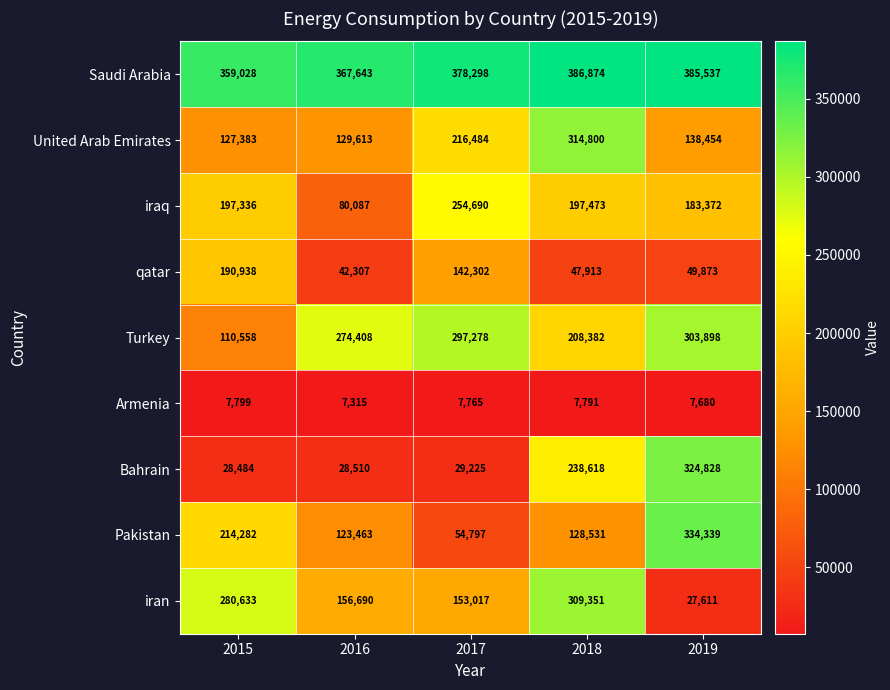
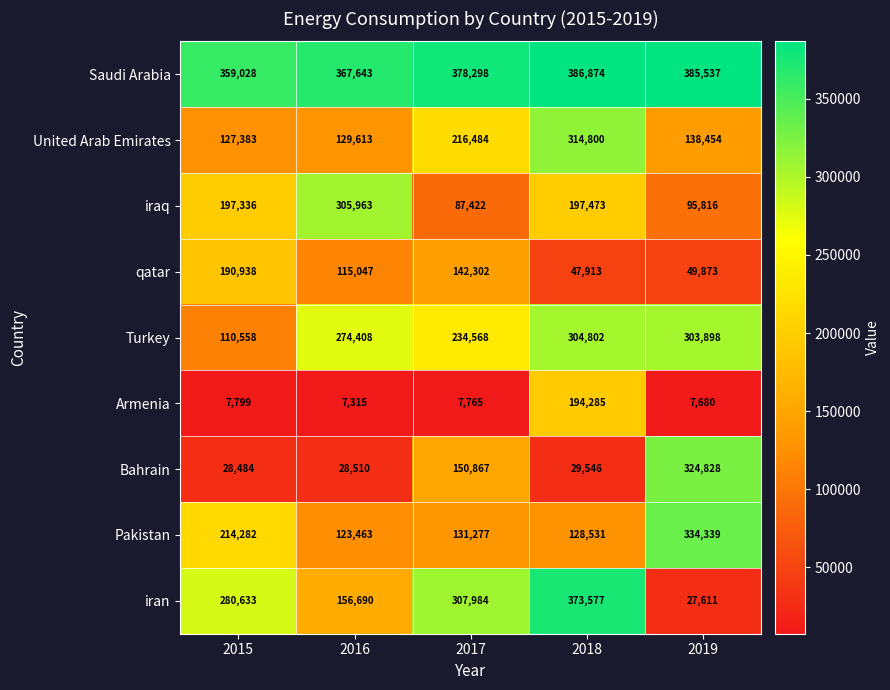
iraq, 2016: 80,087 -> 305,963
iraq, 2017: 254,690 -> 87,422
iraq, 2019: 183,372 -> 95,816
qatar, 2016: 42,307 -> 115,047
Turkey, 2017: 297,278 -> 234,568
Turkey, 2018: 208,382 -> 304,802
Armenia, 2018: 7,791 -> 194,285
Bahrain, 2017: 29,225 -> 150,867
Bahrain, 2018: 238,618 -> 29,546
Pakistan, 2017: 54,797 -> 131,277
iran, 2017: 153,017 -> 307,984
iran, 2018: 309,351 -> 373,577
